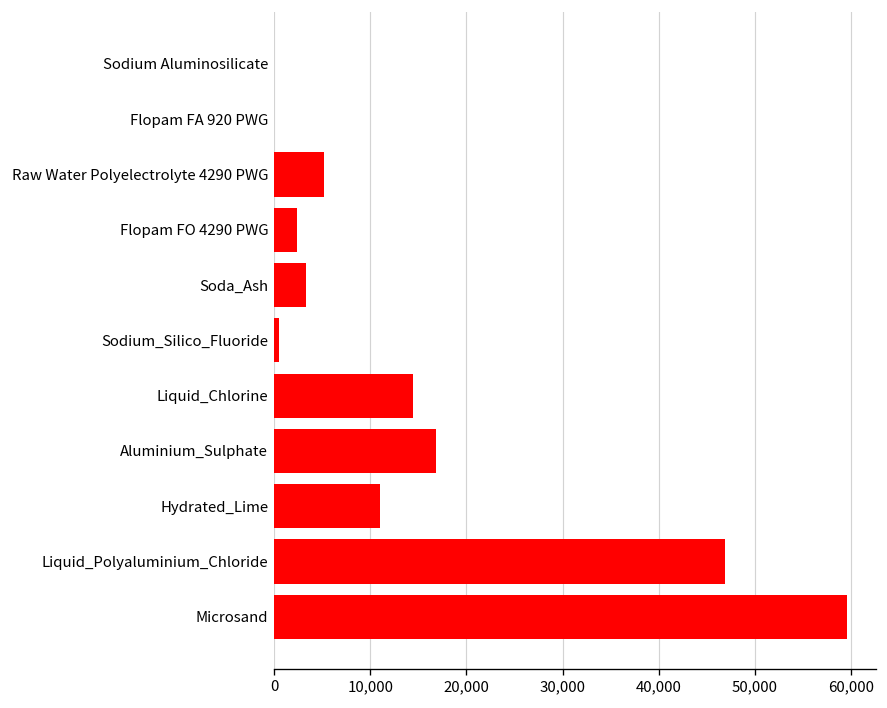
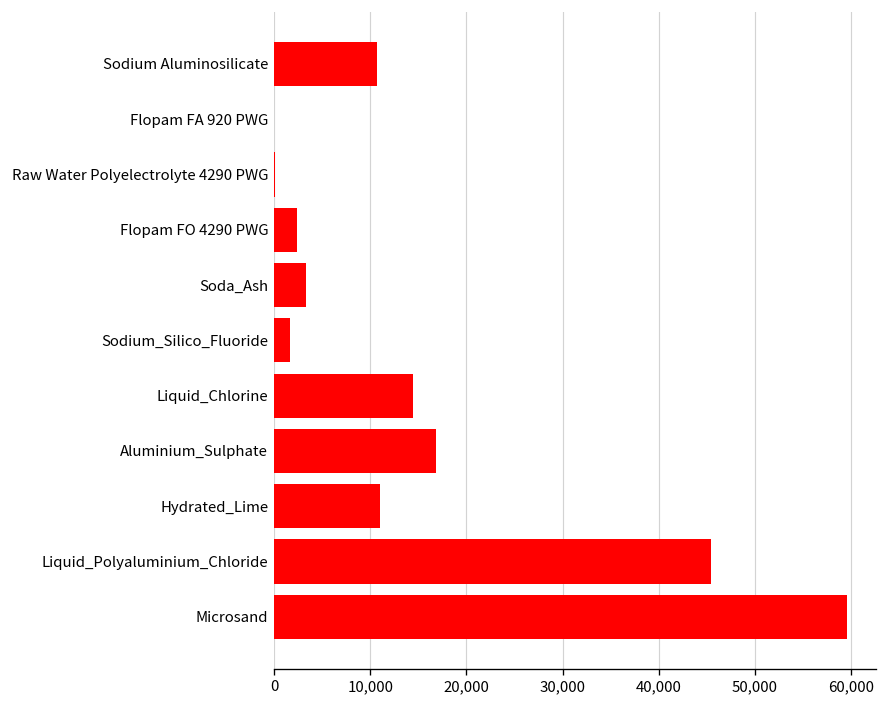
Sodium Aluminosilicate: 0 -> 11,000
Raw Water Polyelectrolyte 4290 PWG: 5,000 -> 0
Sodium_Silico_Fluoride: 1,000 -> 2,000
Liquid_Polyaluminium_Chloride: 47,000 -> 45,000
